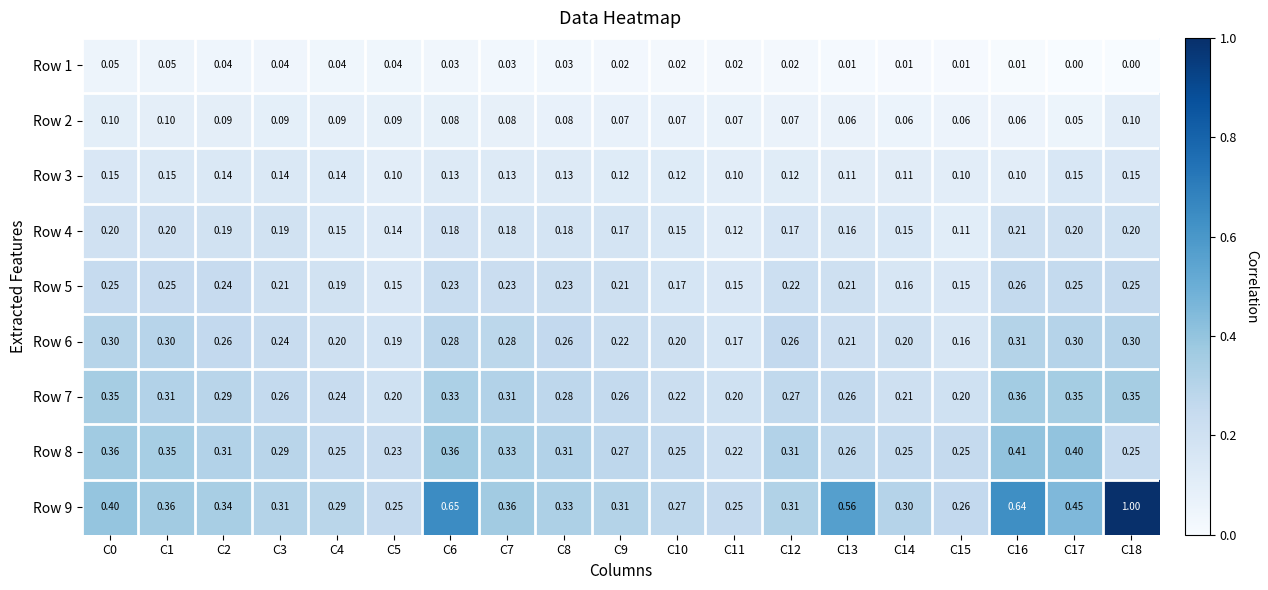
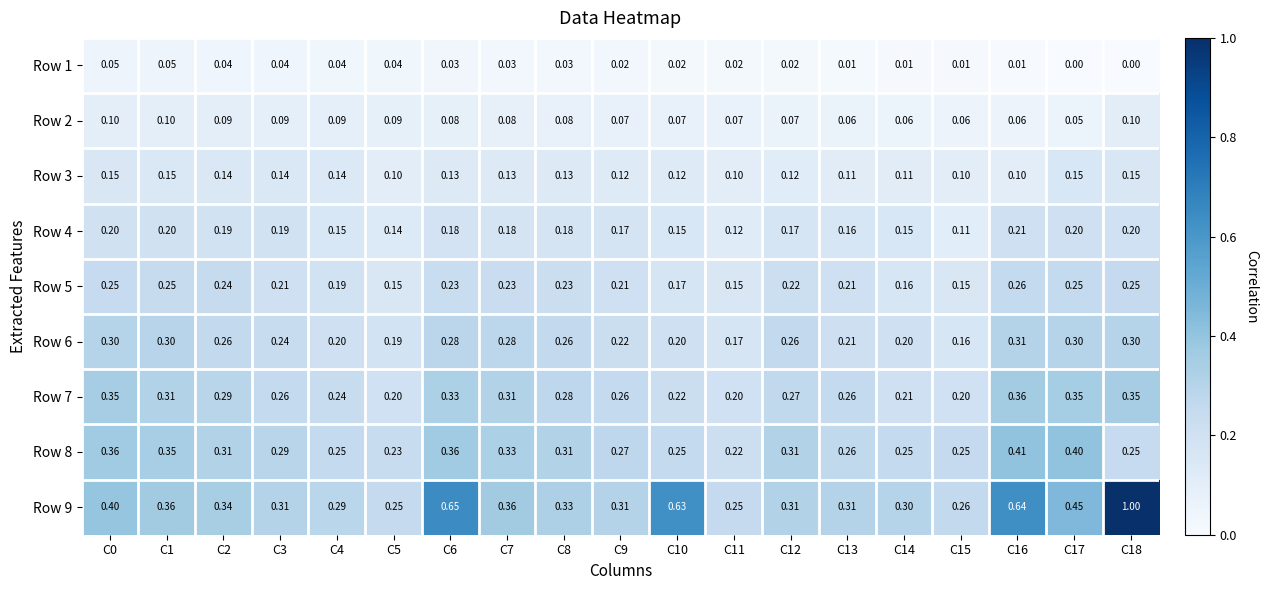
Row 9, C10: 0.27 -> 0.63
Row 9, C13: 0.56 -> 0.31
